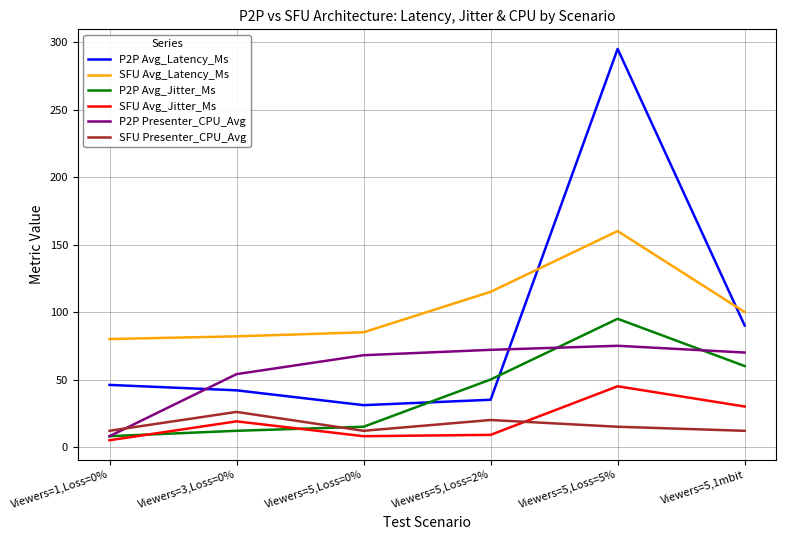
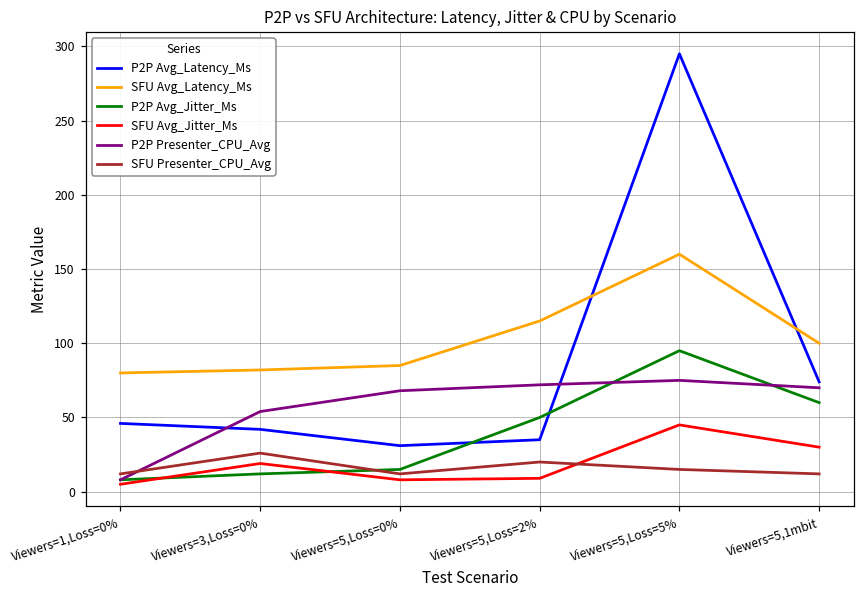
P2P Avg_Latency_Ms, Viewers=5,1mbit: 90 -> 74
